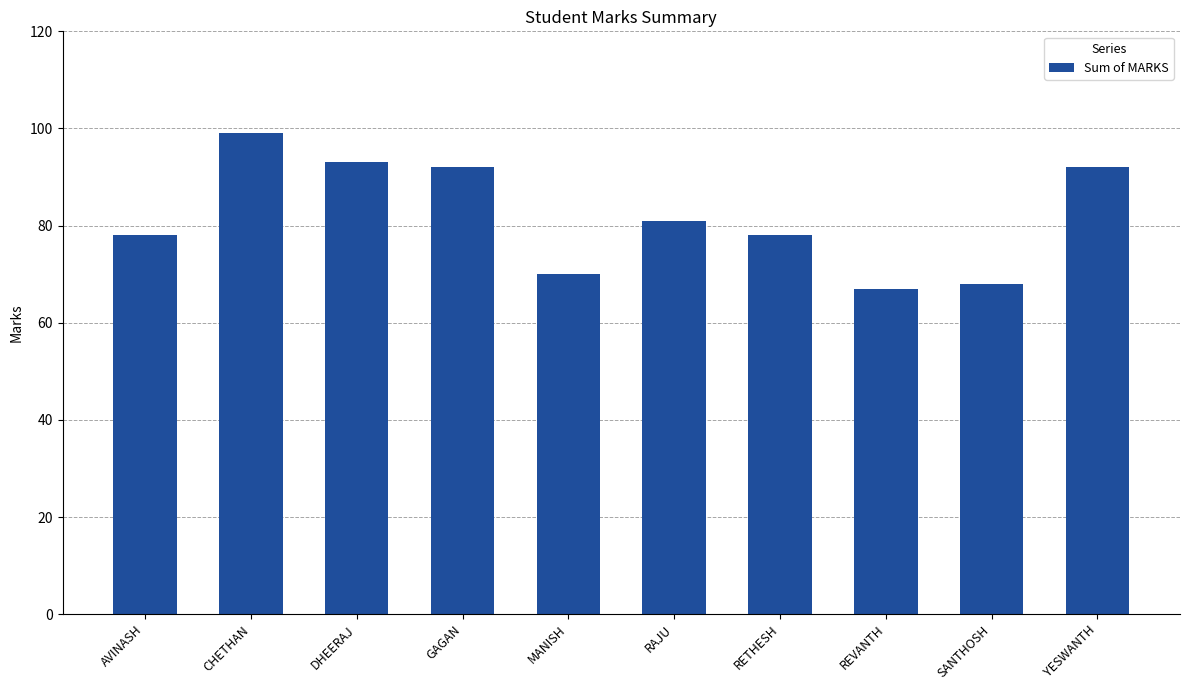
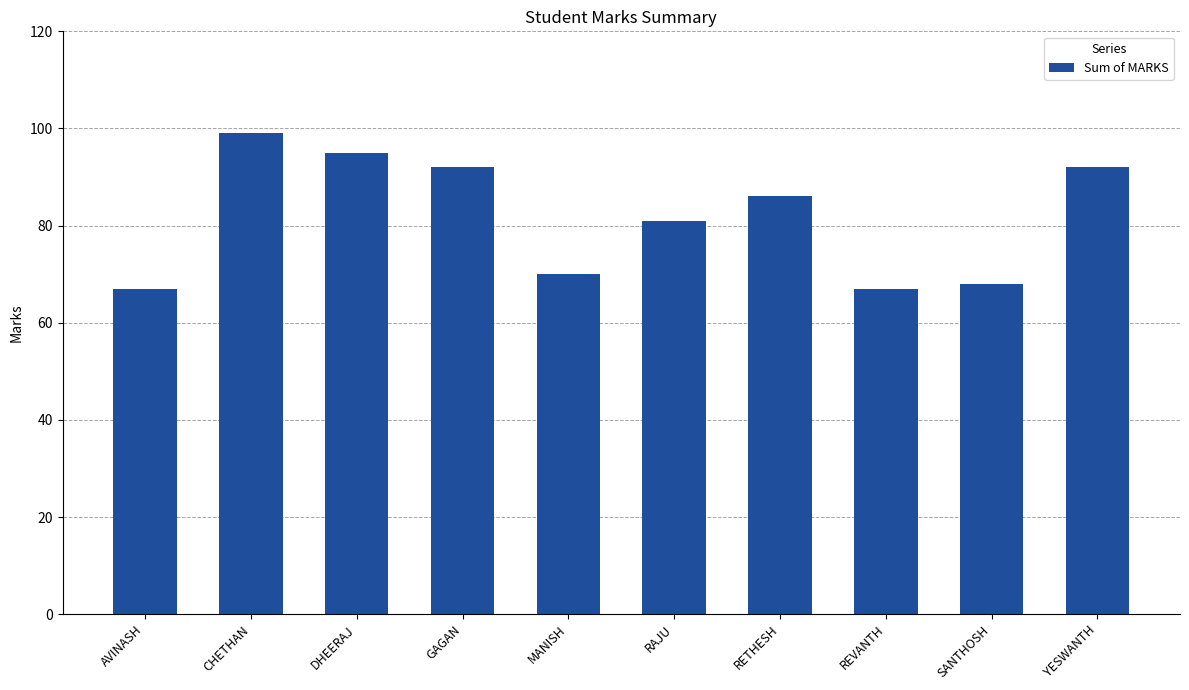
AVINASH: 78 -> 67
DHEERAJ: 93 -> 95
RETHESH: 78 -> 86
